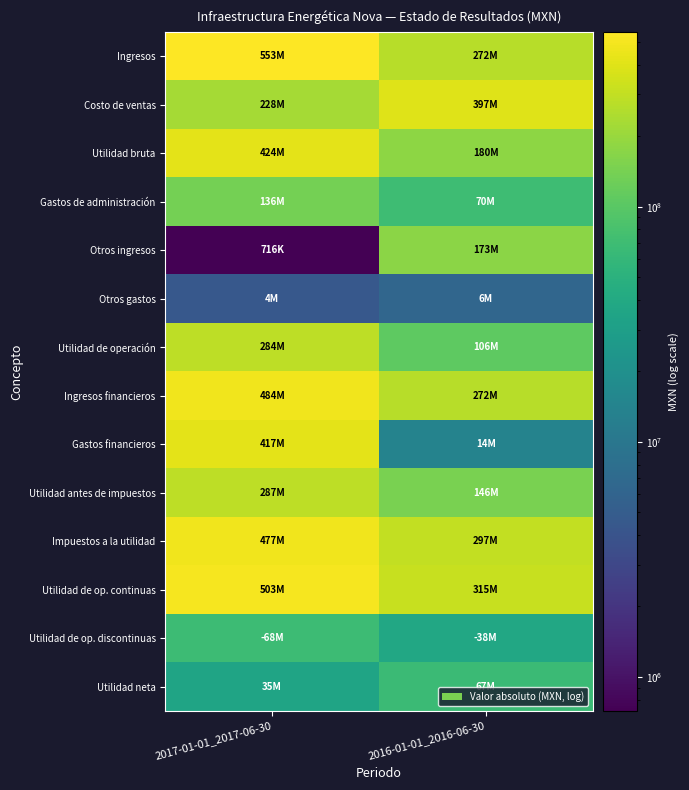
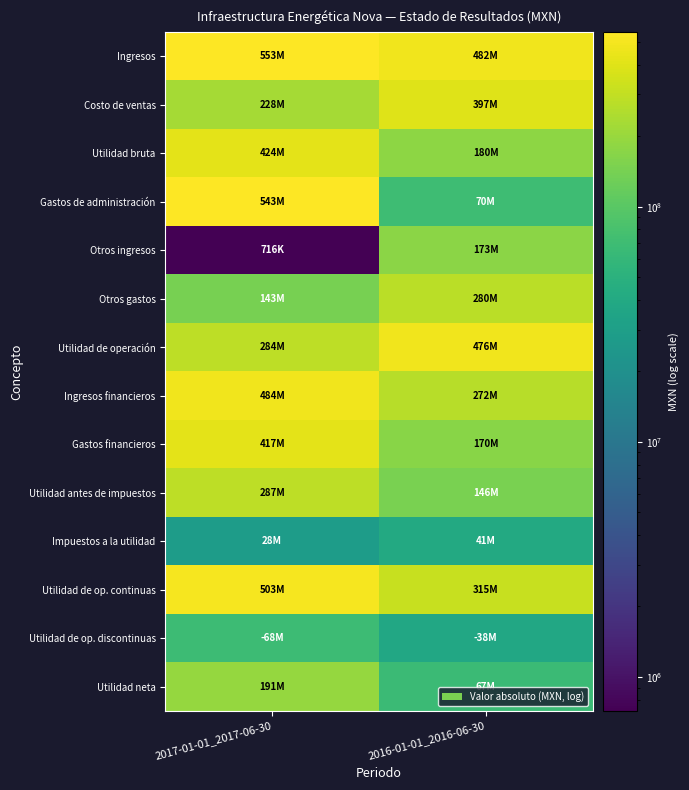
Ingresos, 2016-01-01_2016-06-30: 272M -> 482M
Gastos de administración, 2017-01-01_2017-06-30: 136M -> 543M
Otros gastos, 2017-01-01_2017-06-30: 4M -> 143M
Otros gastos, 2016-01-01_2016-06-30: 6M -> 280M
Utilidad de operación, 2016-01-01_2016-06-30: 106M -> 476M
Gastos financieros, 2016-01-01_2016-06-30: 14M -> 170M
Impuestos a la utilidad, 2017-01-01_2017-06-30: 477M -> 28M
Impuestos a la utilidad, 2016-01-01_2016-06-30: 297M -> 41M
Utilidad neta, 2017-01-01_2017-06-30: 35M -> 191M
